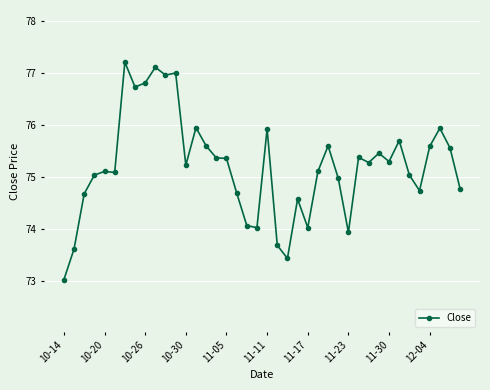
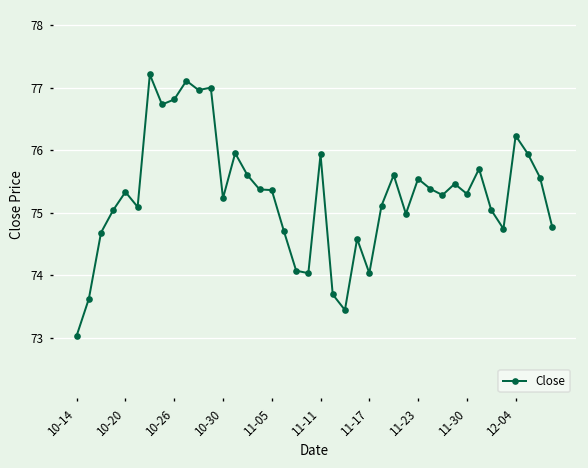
10-20: 75.1 -> 75.3
11-23: 73.9 -> 75.5
12-04: 75.6 -> 76.2
